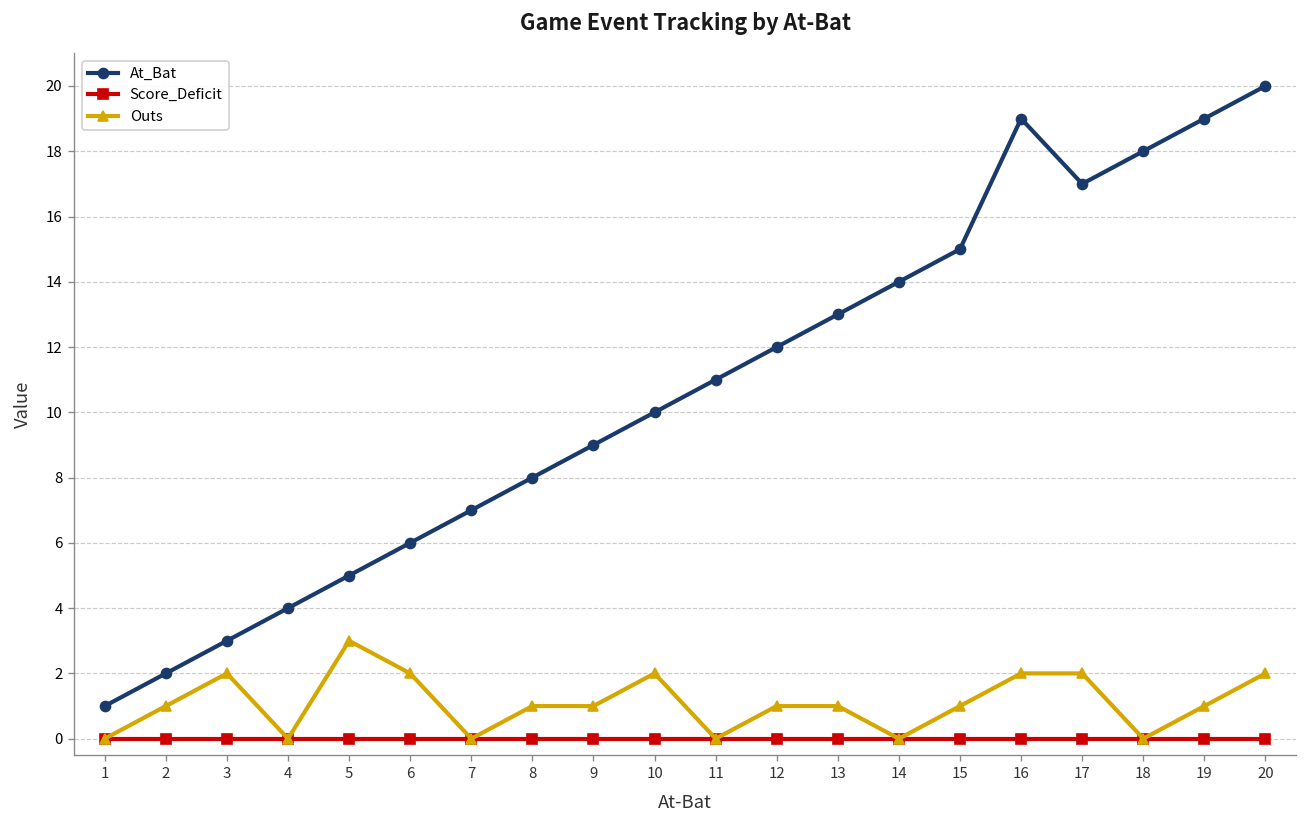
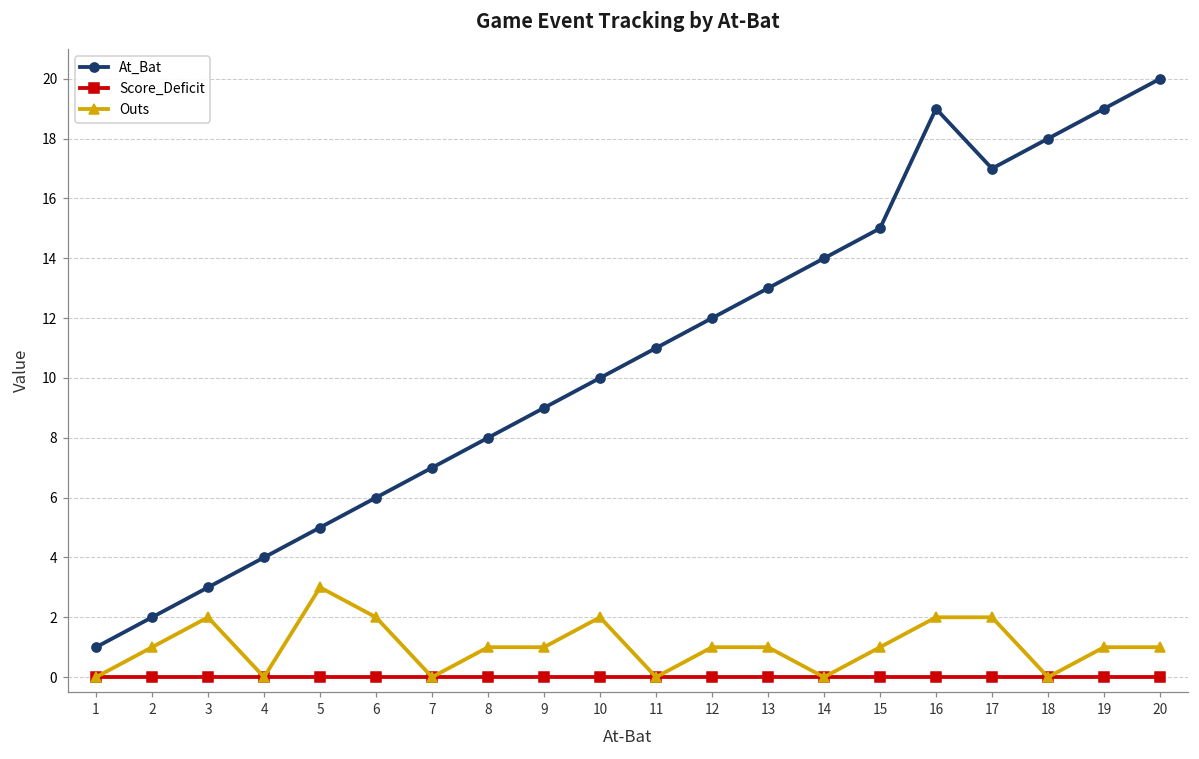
Outs, 20: 2 -> 1
